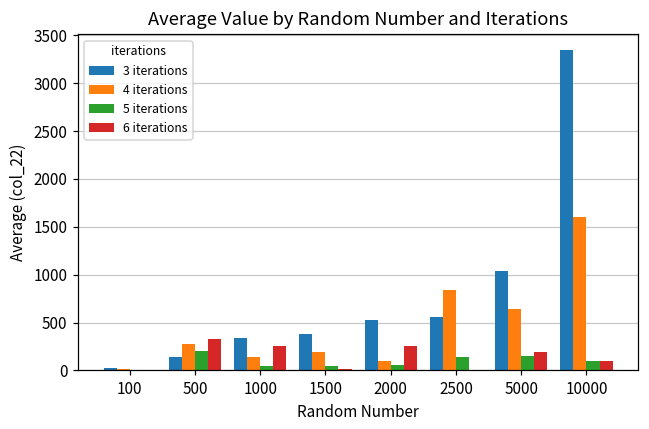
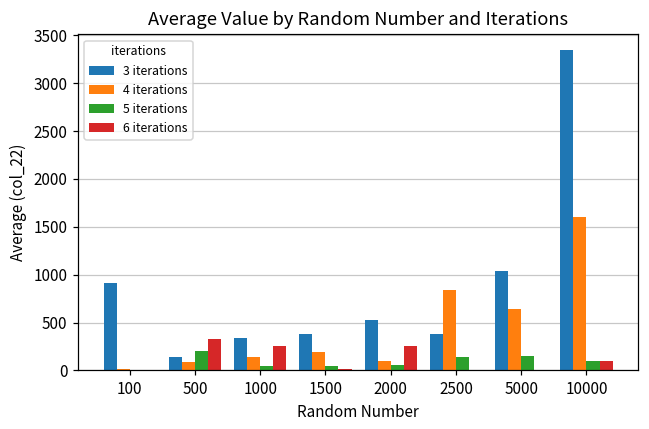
3 iterations, 100: 0 -> 900
4 iterations, 500: 300 -> 100
3 iterations, 2500: 600 -> 400
6 iterations, 5000: 200 -> 0
